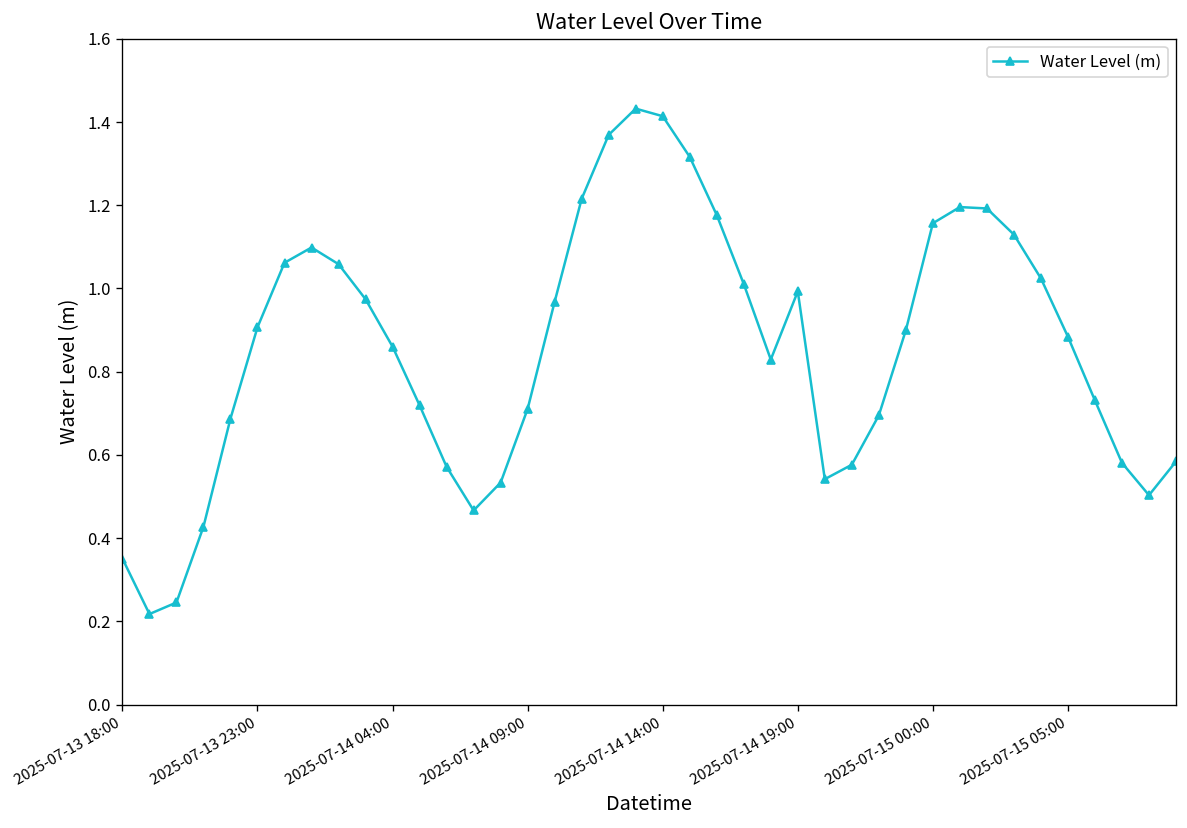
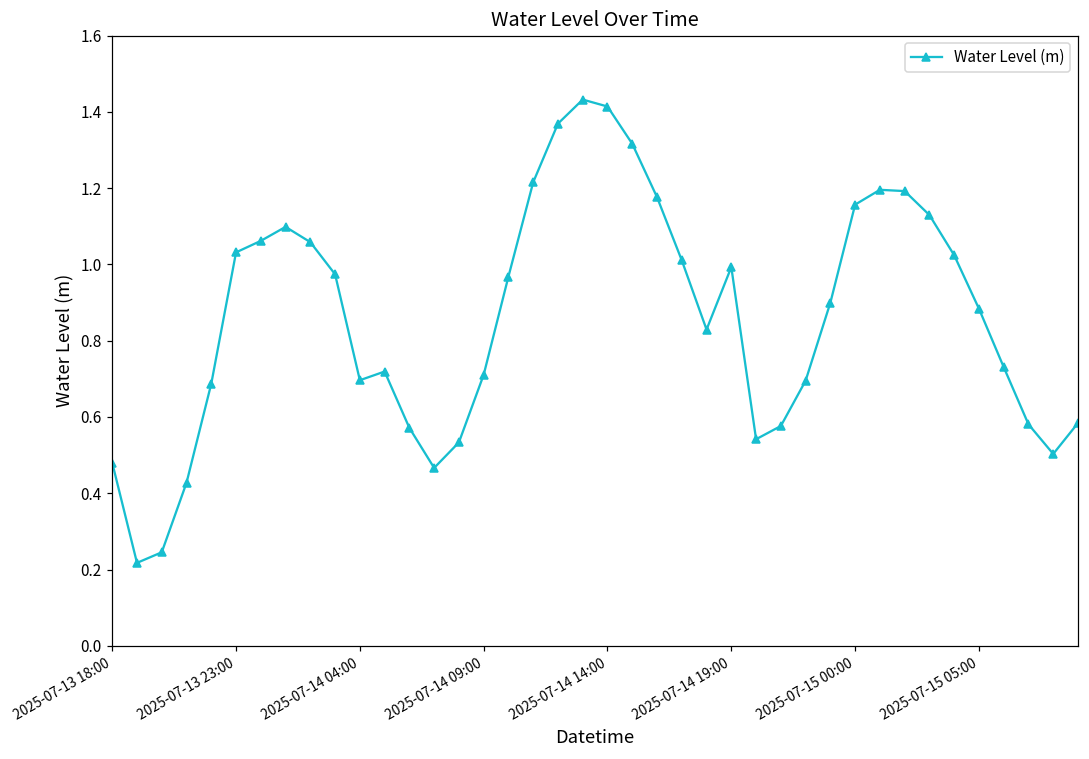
2025-07-13 18:00: 0.35 -> 0.48
2025-07-13 23:00: 0.91 -> 1.03
2025-07-14 04:00: 0.86 -> 0.70
